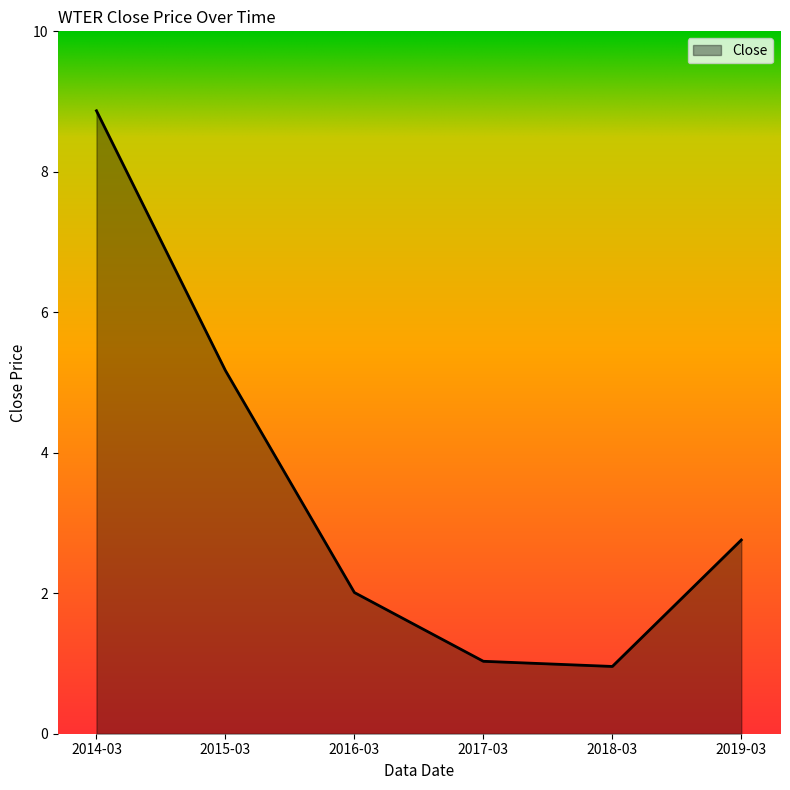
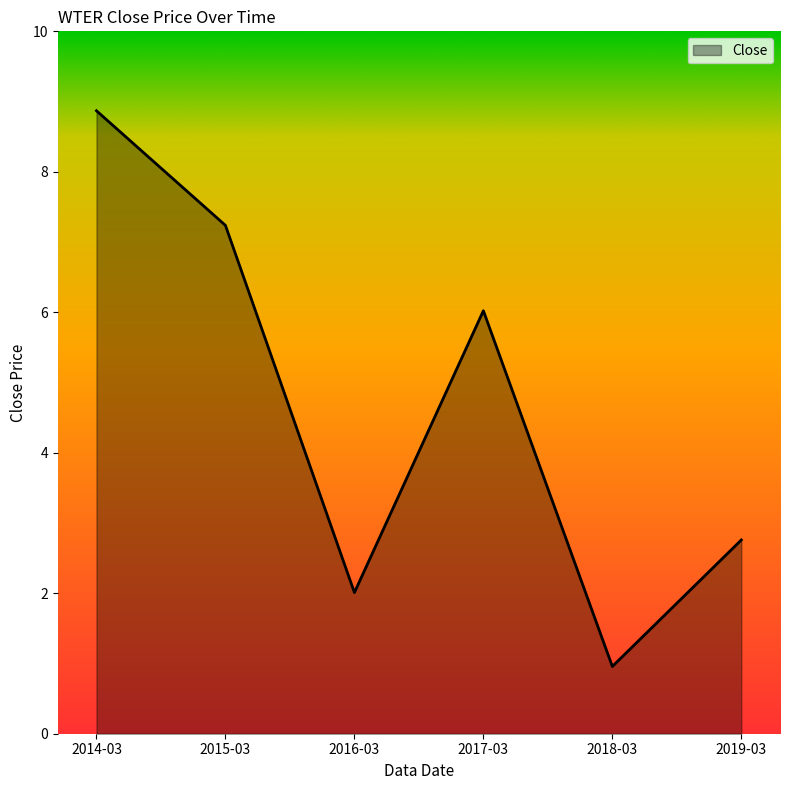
2015-03: 5.2 -> 7.2
2017-03: 1.0 -> 6.0
